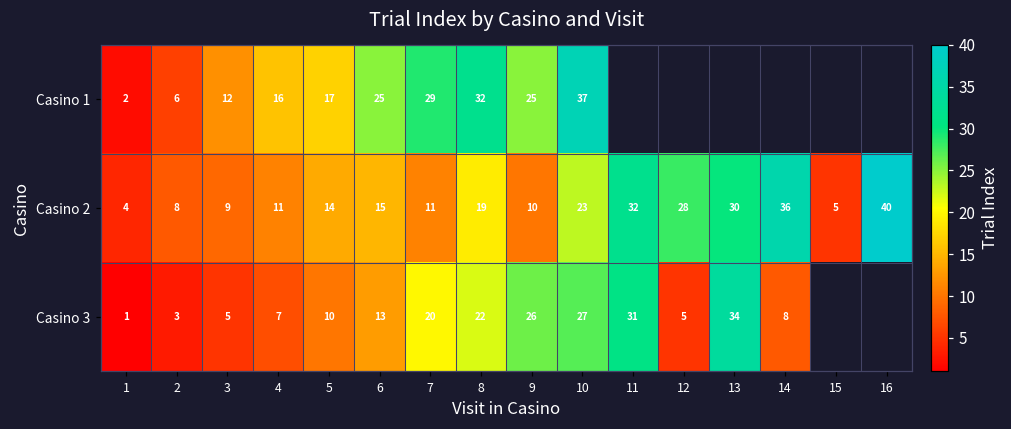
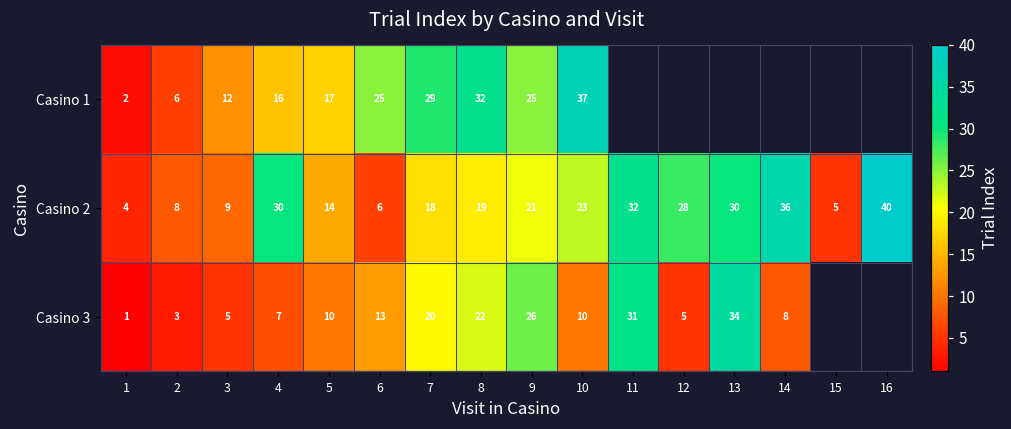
Casino 2, 4: 11 -> 30
Casino 2, 6: 15 -> 6
Casino 2, 7: 11 -> 18
Casino 2, 9: 10 -> 21
Casino 3, 10: 27 -> 10
